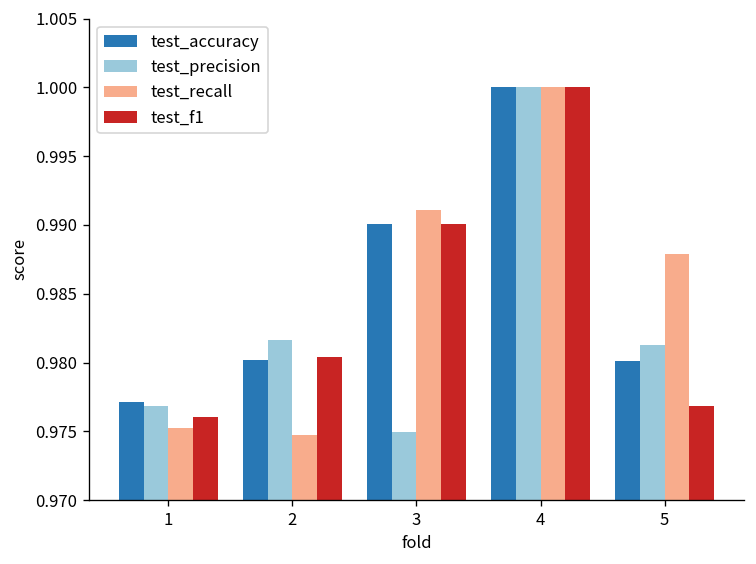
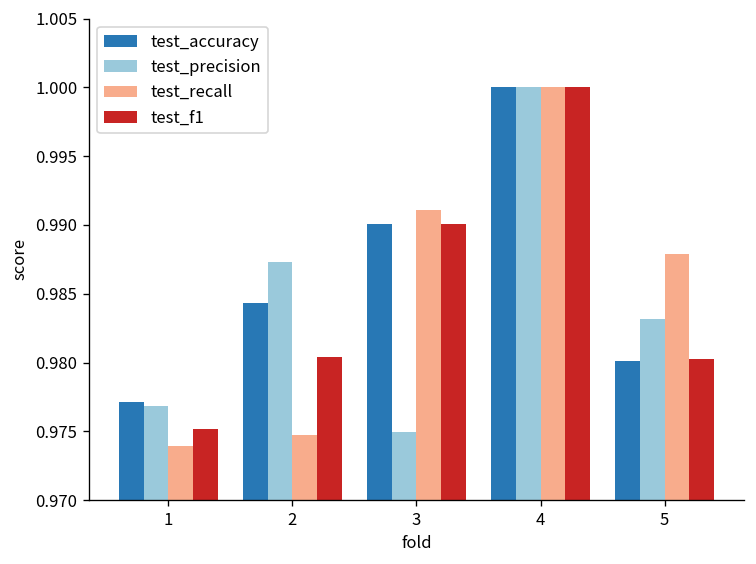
test_recall, 1: 0.9752 -> 0.9739
test_f1, 1: 0.9760 -> 0.9752
test_accuracy, 2: 0.9802 -> 0.9843
test_precision, 2: 0.9816 -> 0.9873
test_precision, 5: 0.9812 -> 0.9831
test_f1, 5: 0.9769 -> 0.9803
